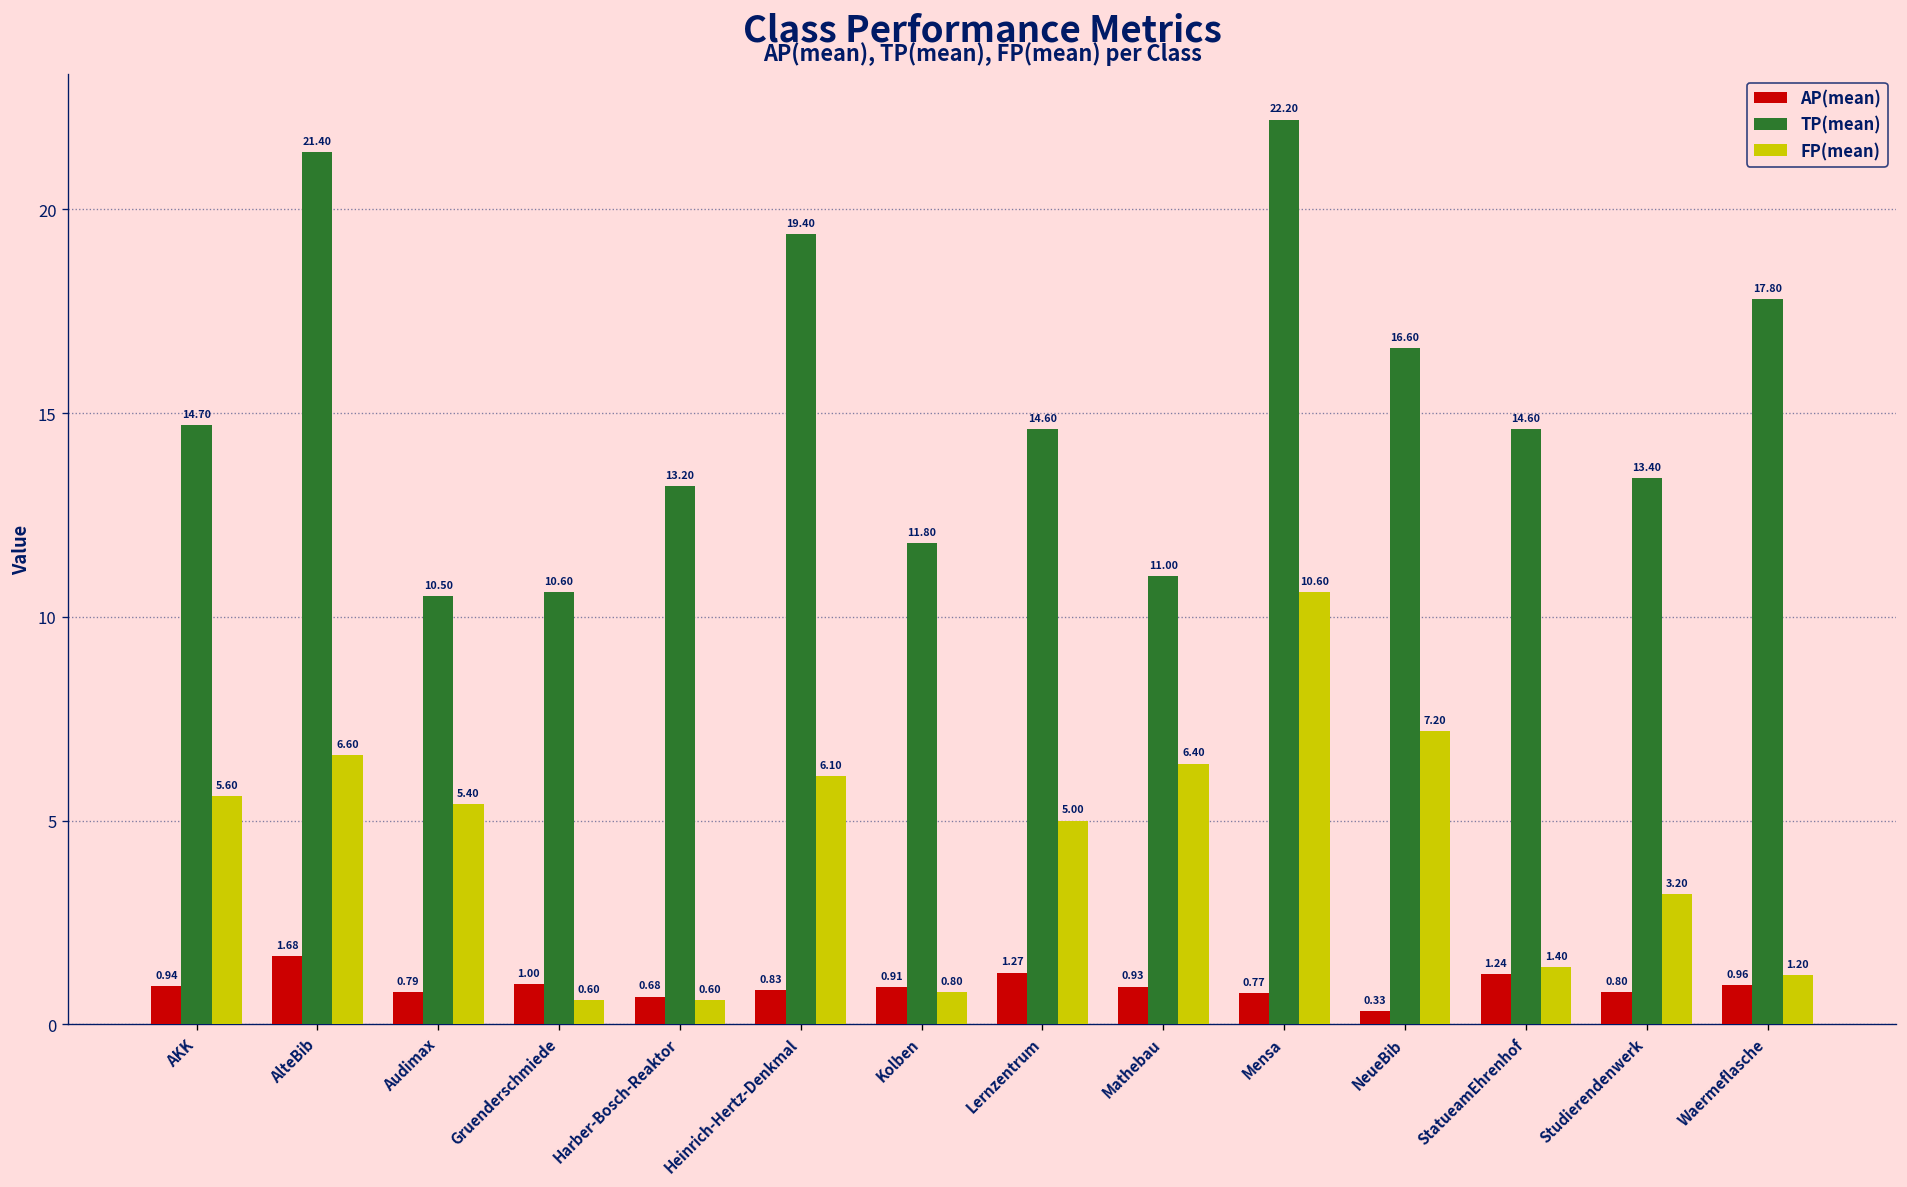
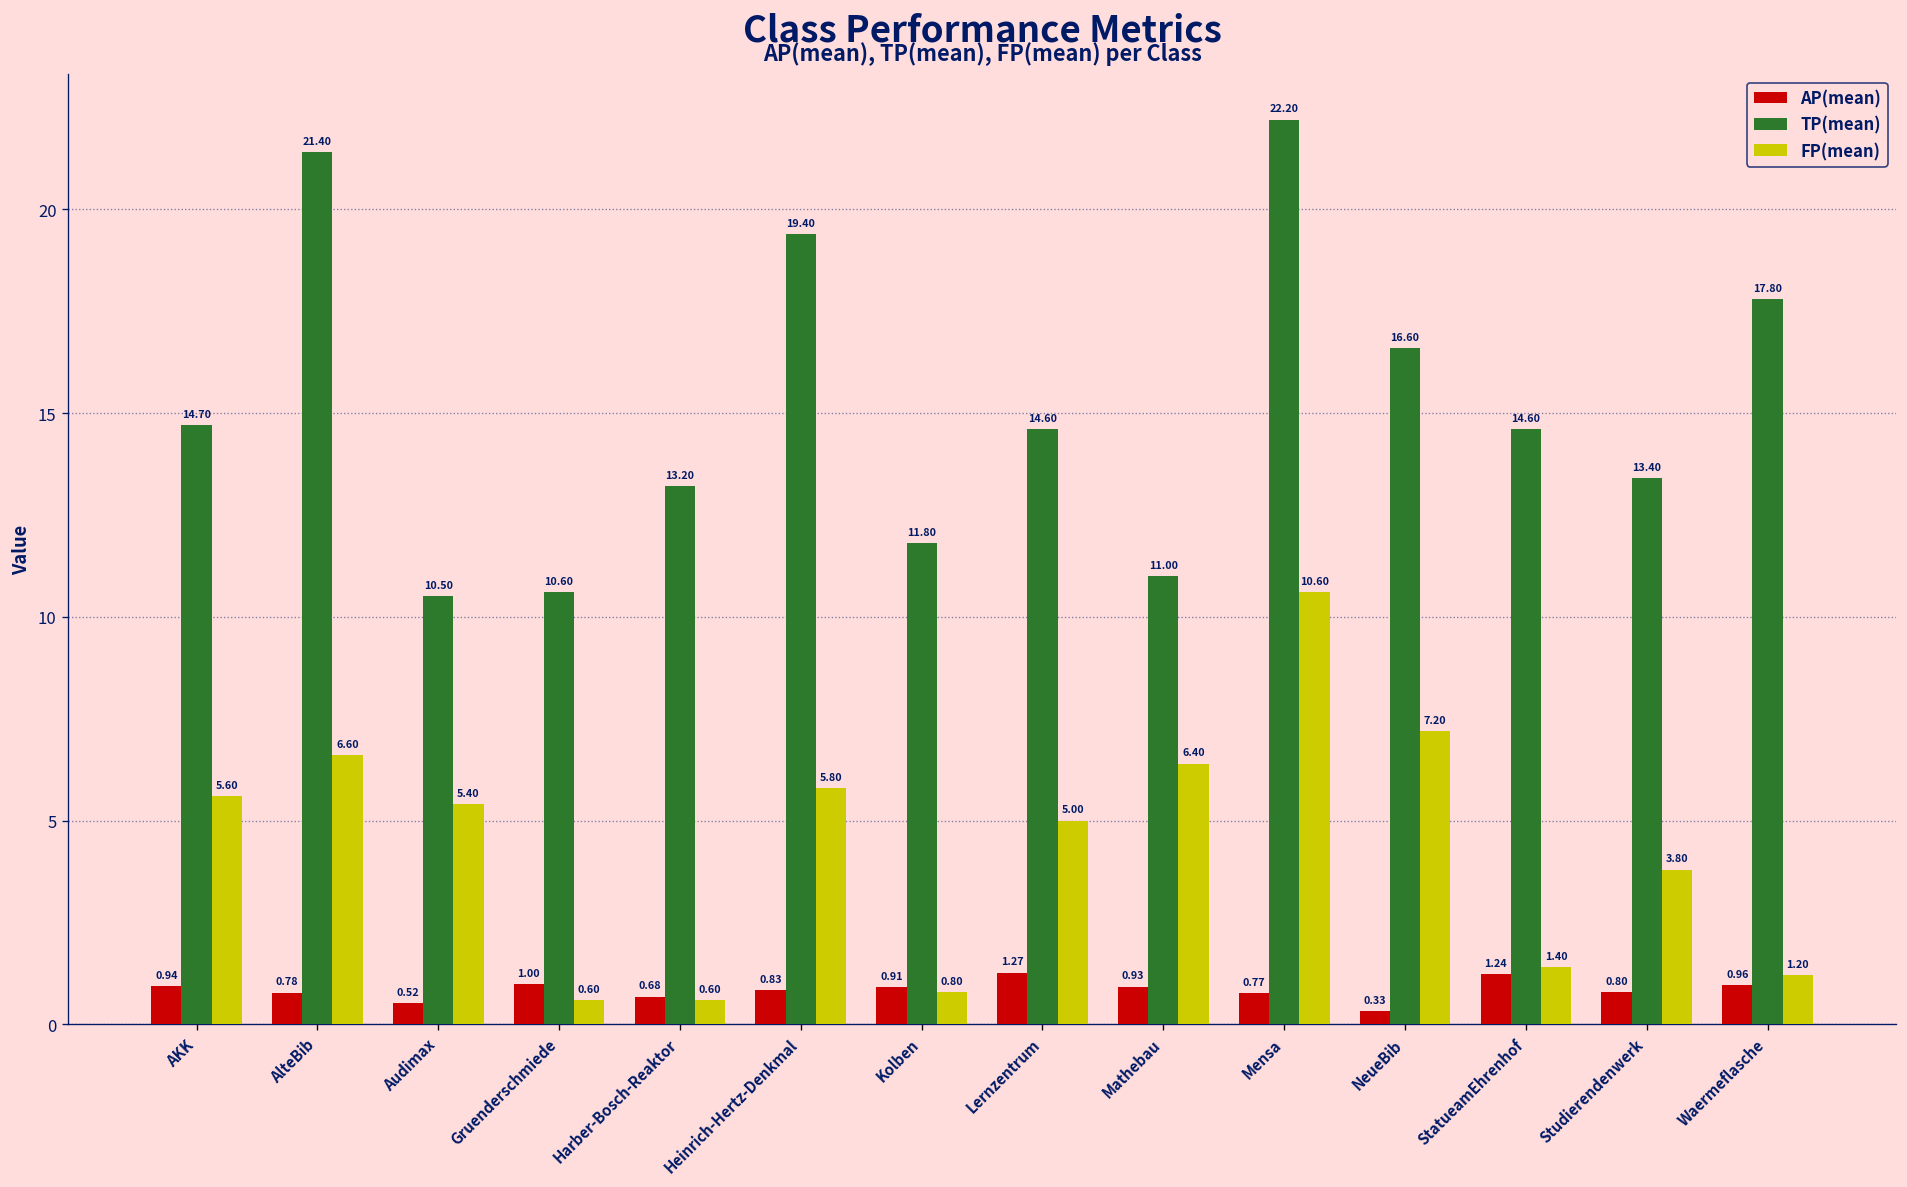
AP(mean), AlteBib: 1.68 -> 0.78
AP(mean), Audimax: 0.79 -> 0.52
FP(mean), Heinrich-Hertz-Denkmal: 6.10 -> 5.80
FP(mean), Studierendenwerk: 3.20 -> 3.80
